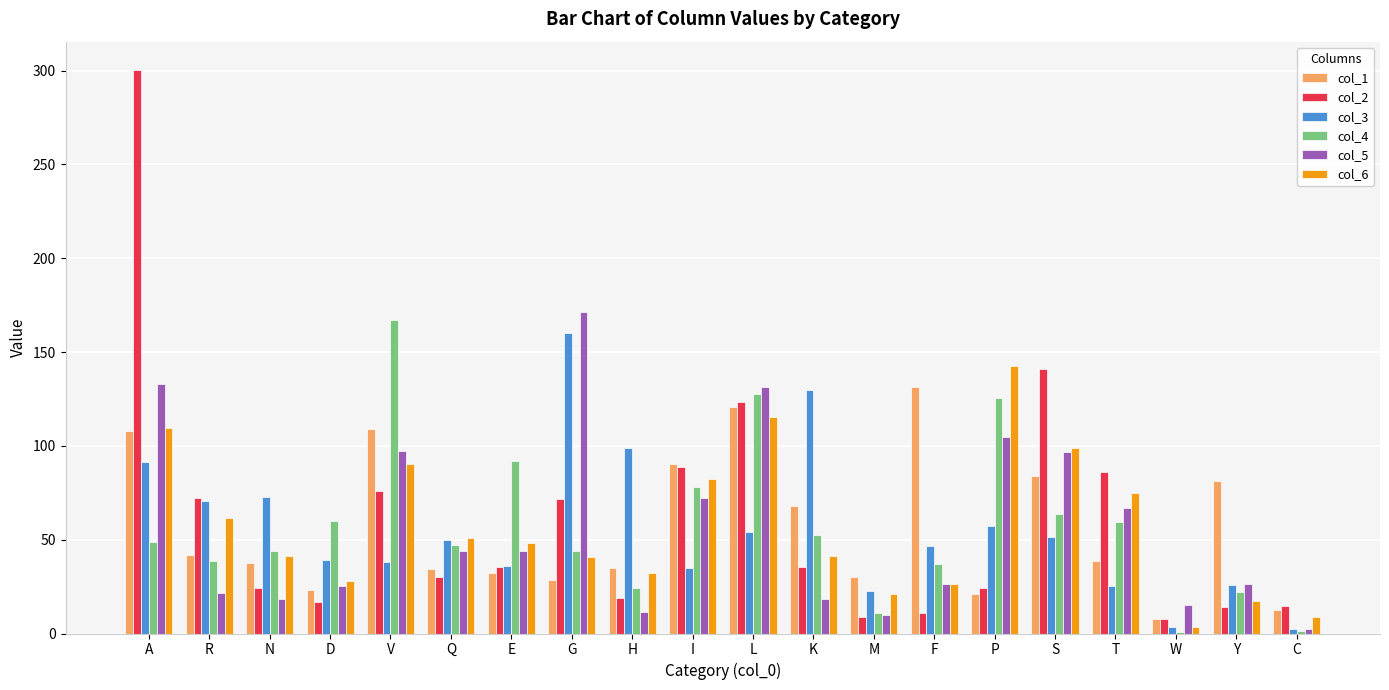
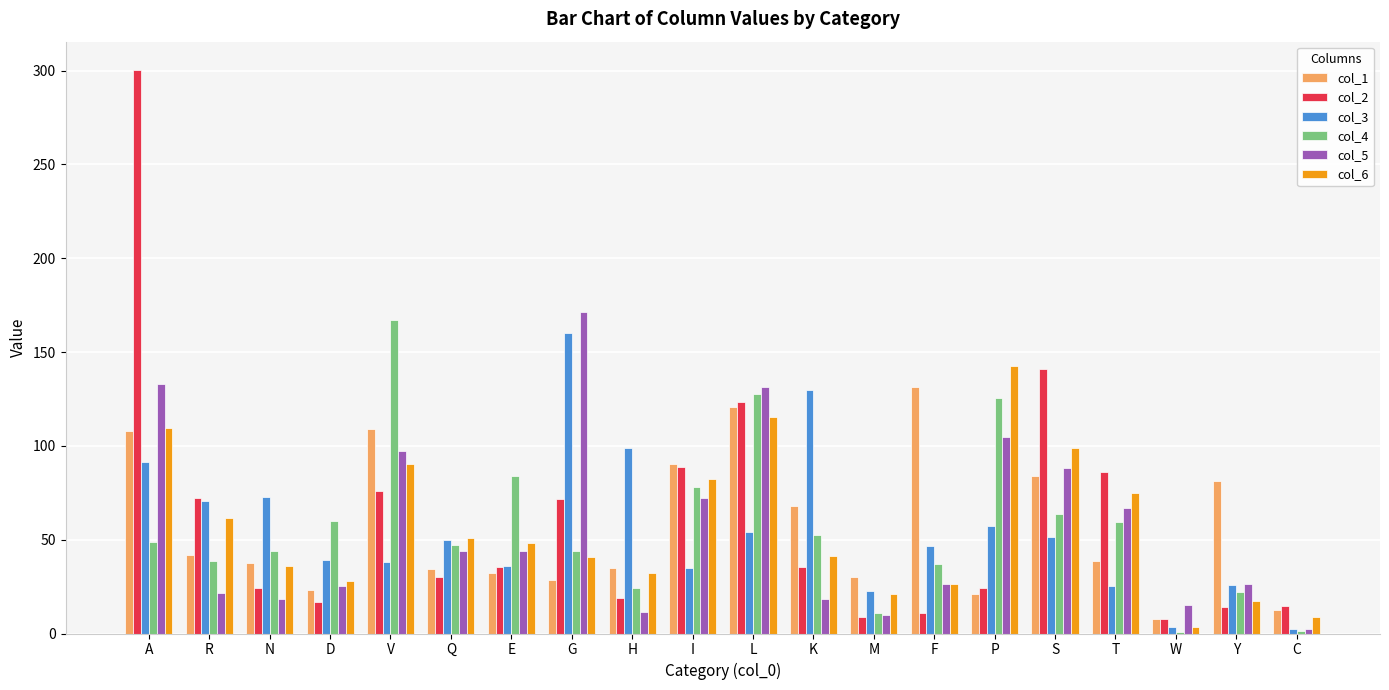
col_6, N: 41 -> 36
col_4, E: 92 -> 84
col_5, S: 97 -> 88
